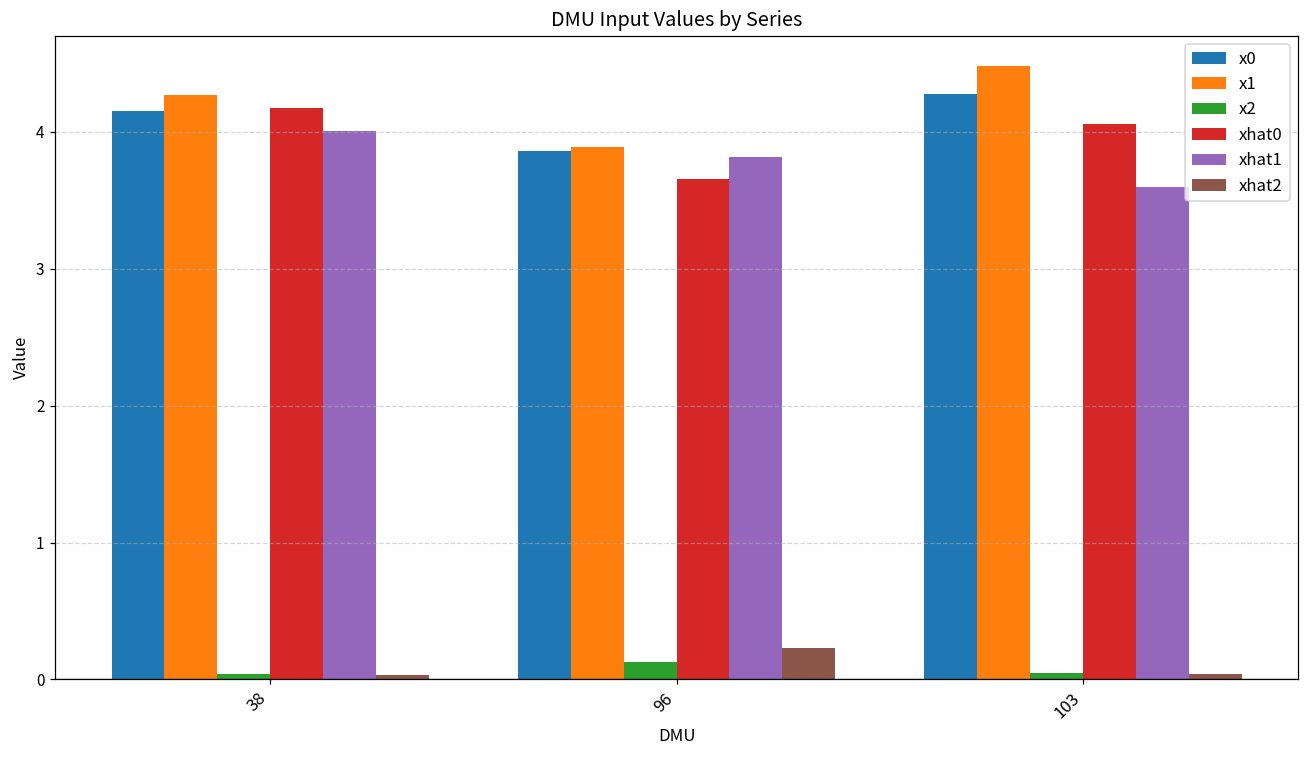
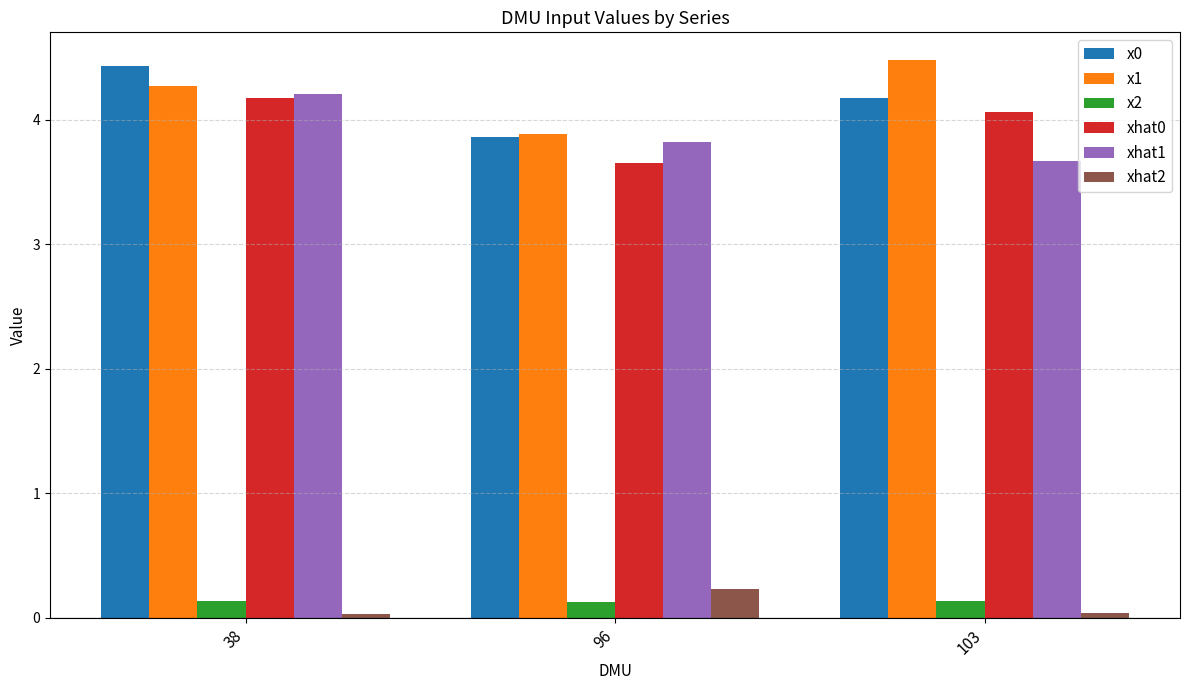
x0, 38: 4.15 -> 4.43
x2, 38: 0.04 -> 0.13
xhat1, 38: 4.01 -> 4.21
x0, 103: 4.28 -> 4.18
x2, 103: 0.05 -> 0.13
xhat1, 103: 3.60 -> 3.67
